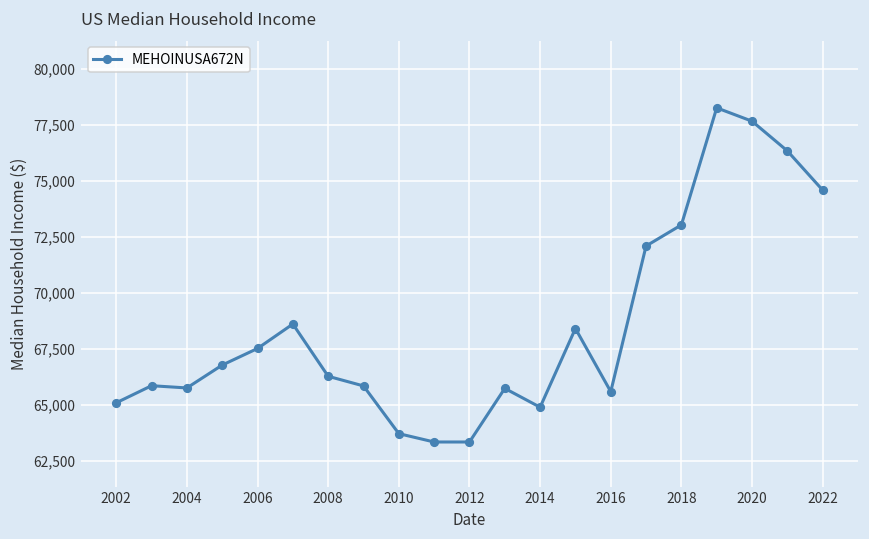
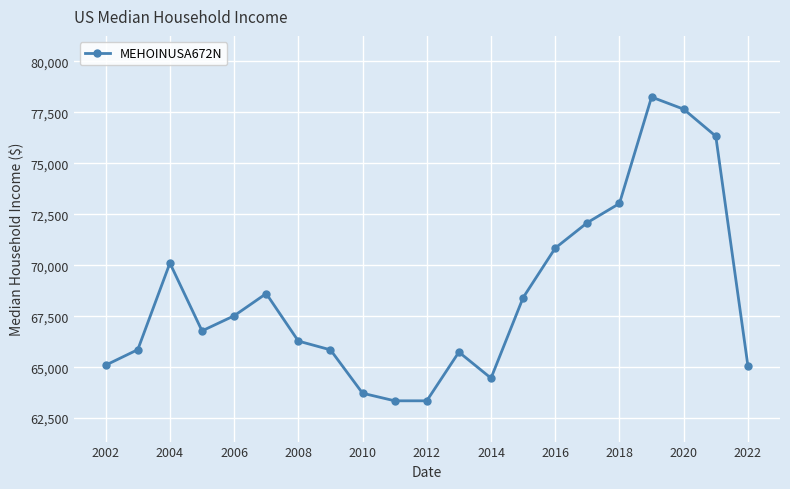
2004: 65,800 -> 70,100
2014: 64,900 -> 64,500
2016: 65,600 -> 70,800
2022: 74,600 -> 65,100
